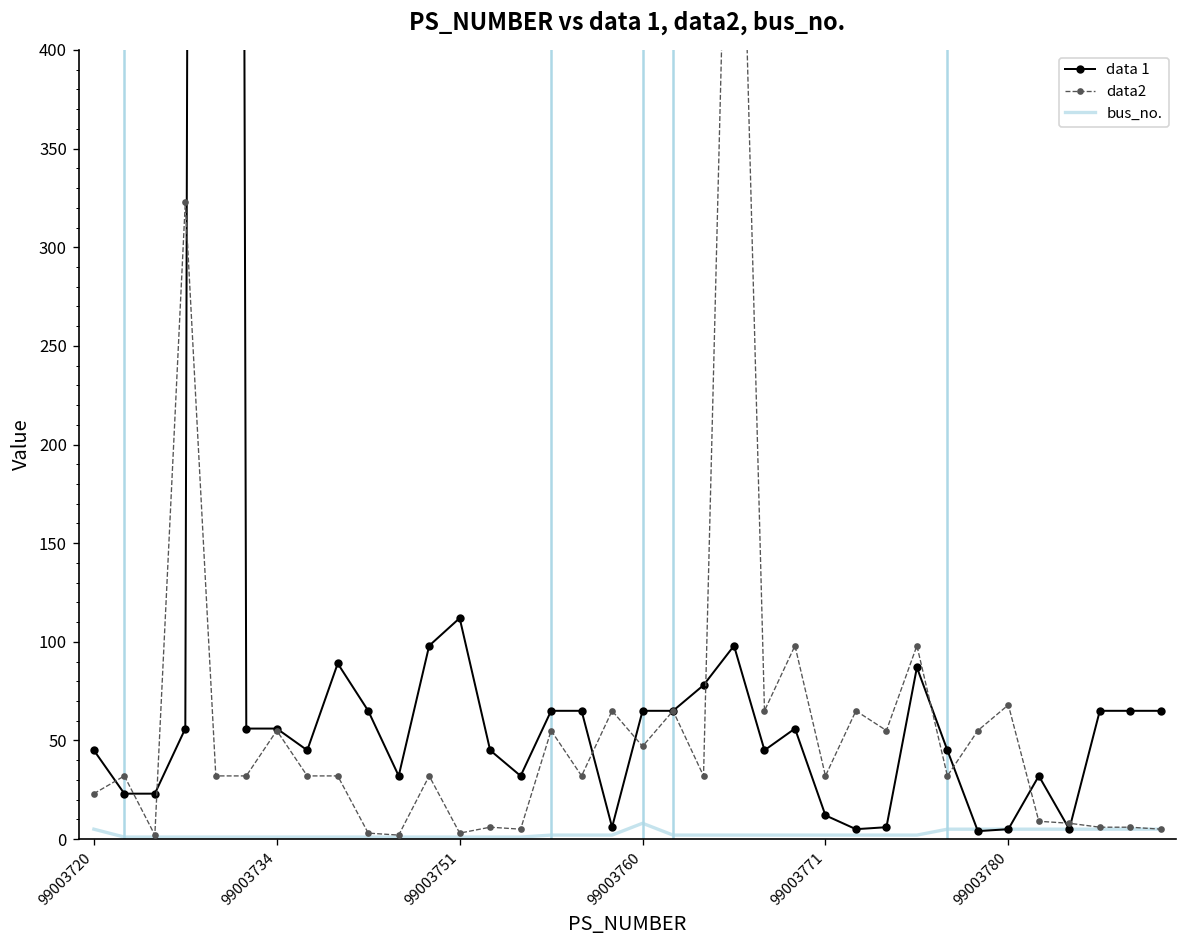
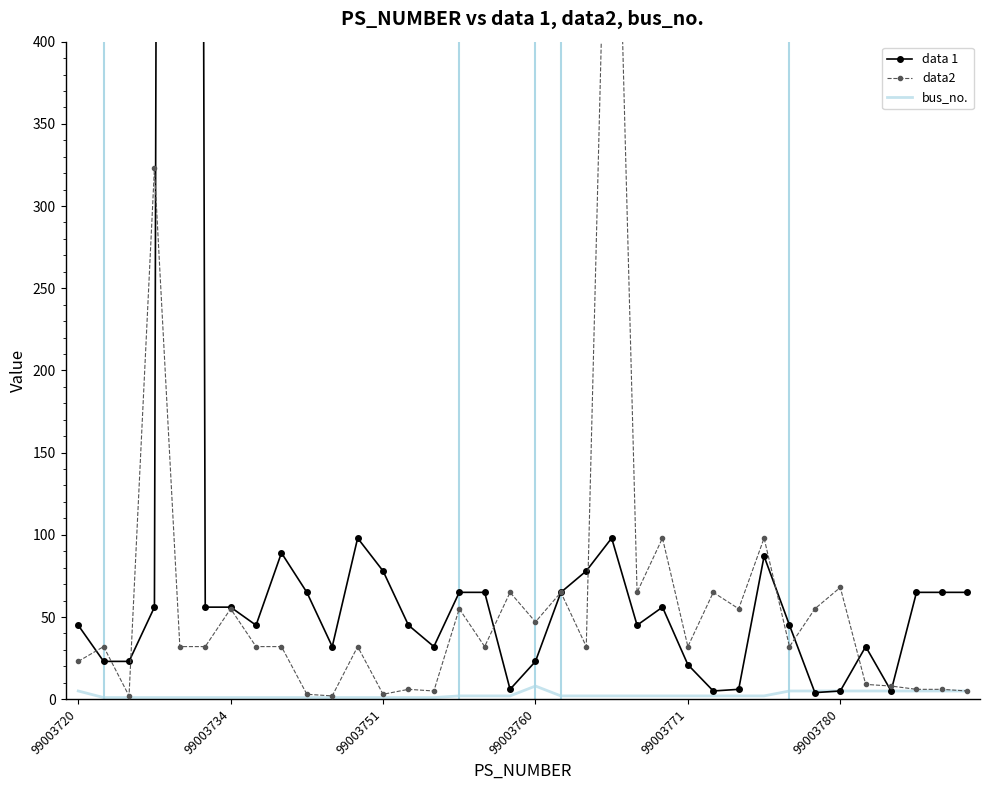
data 1, 99003751: 112 -> 78
data 1, 99003760: 65 -> 23
data 1, 99003771: 12 -> 21
